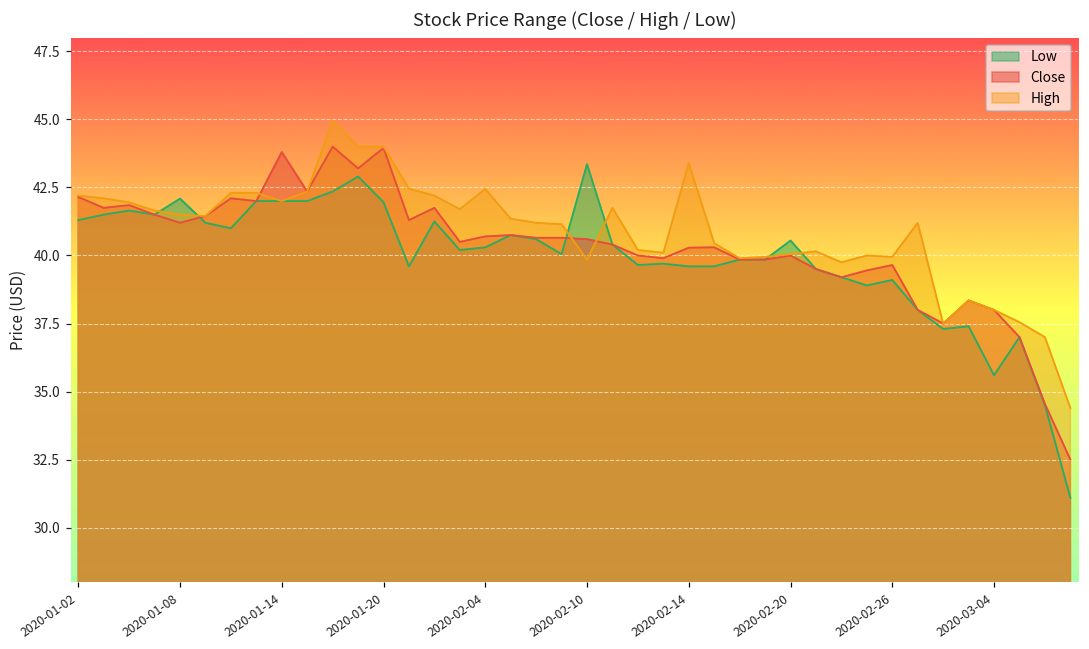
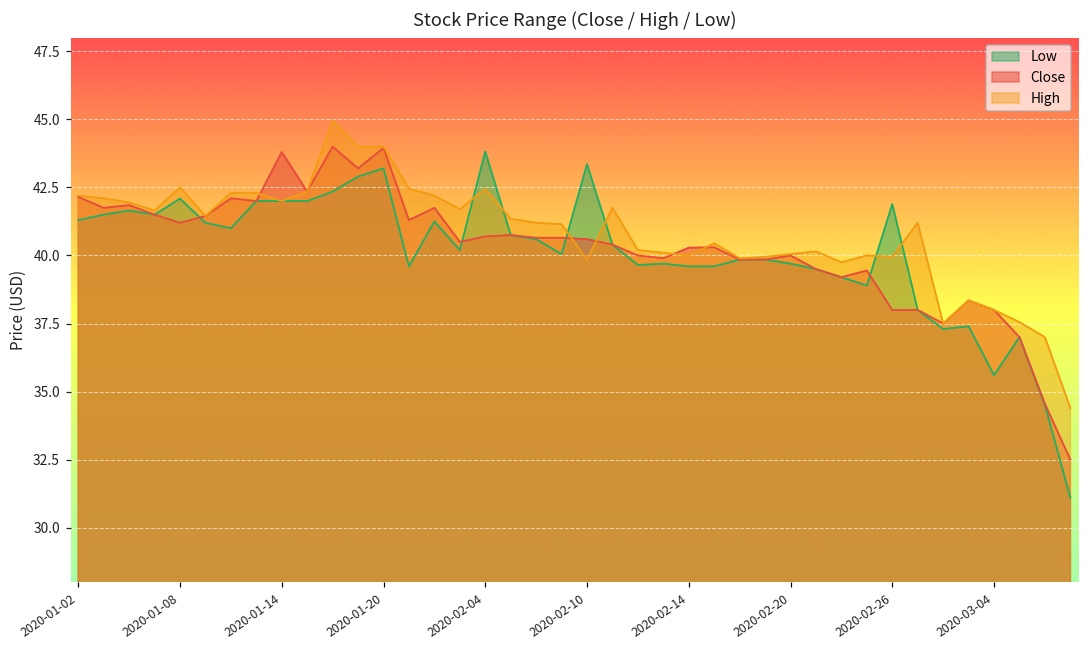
High, 2020-01-08: 41.5 -> 42.5
Low, 2020-01-20: 42.0 -> 43.2
Low, 2020-02-04: 40.3 -> 43.8
High, 2020-02-14: 43.4 -> 40.0
Low, 2020-02-20: 40.5 -> 39.7
Low, 2020-02-26: 39.1 -> 41.9
Close, 2020-02-26: 39.7 -> 38.0
